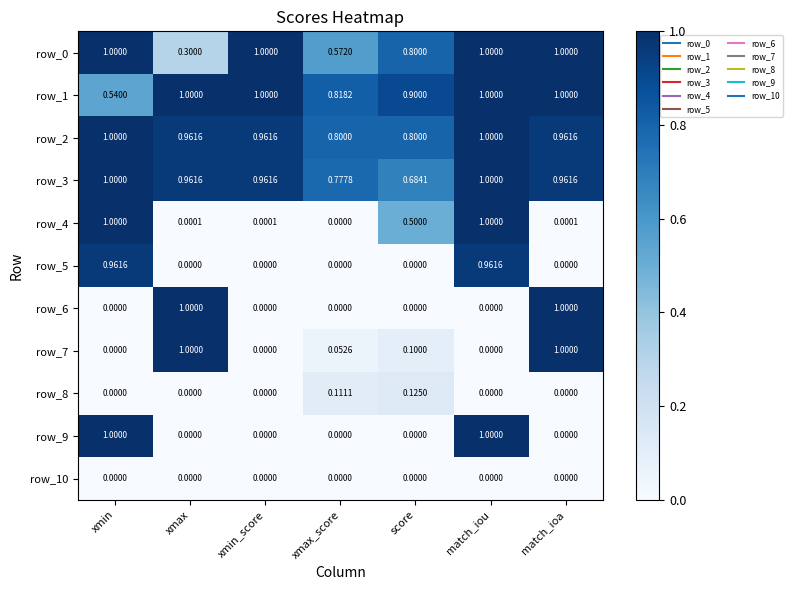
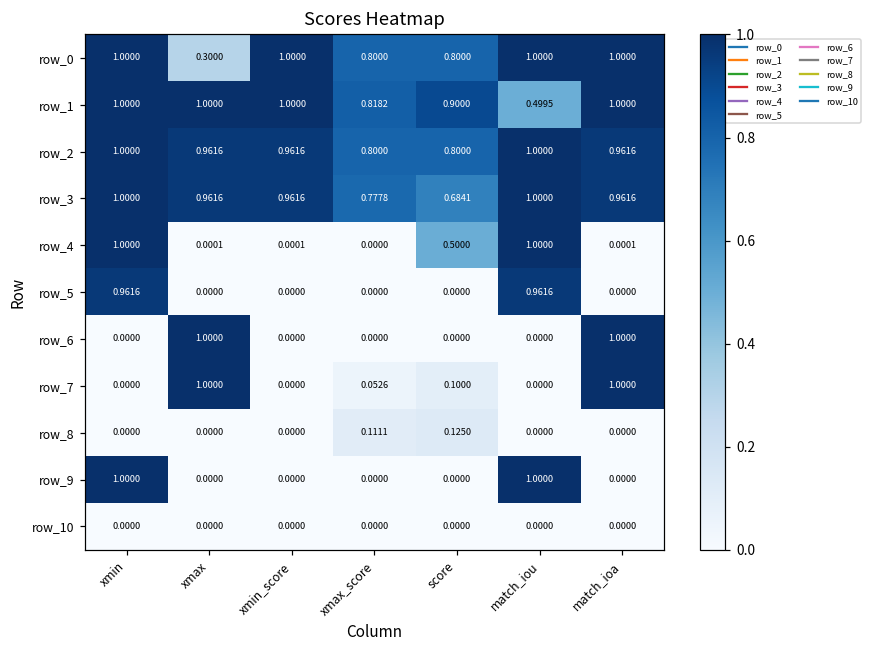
row_0, xmax_score: 0.5720 -> 0.8000
row_1, xmin: 0.5400 -> 1.0000
row_1, match_iou: 1.0000 -> 0.4995
